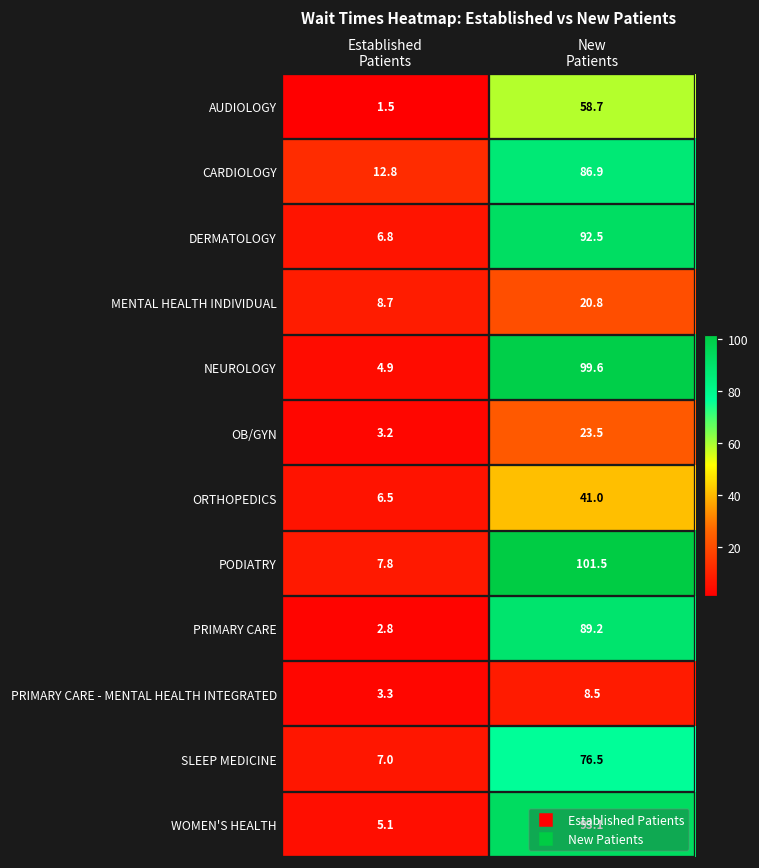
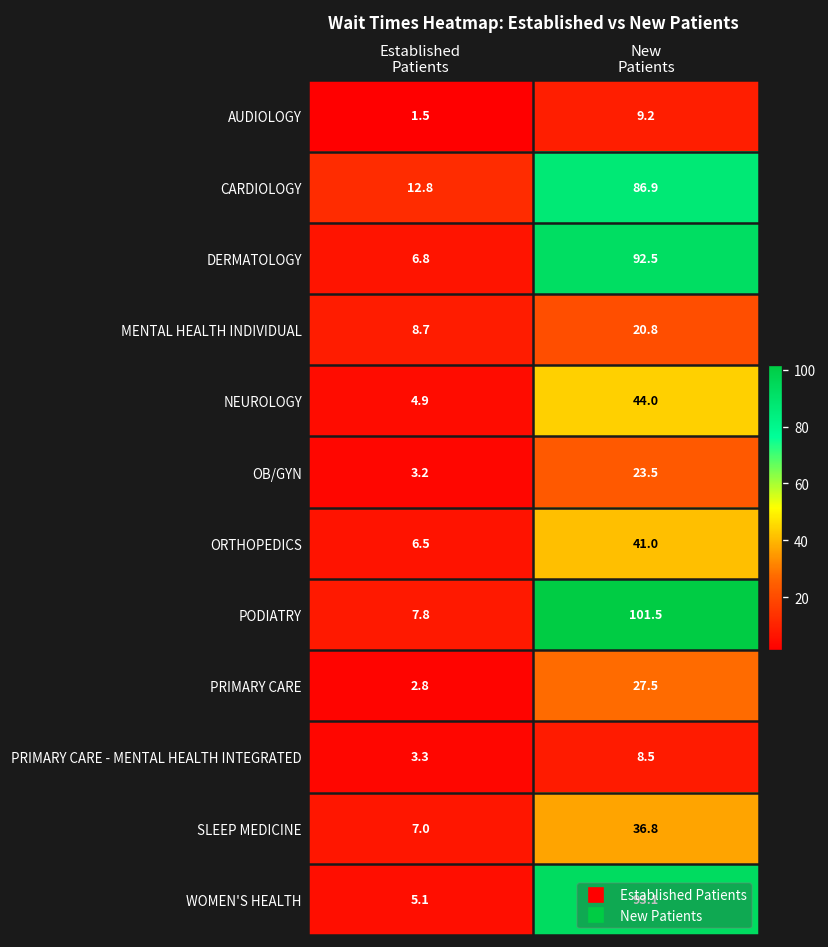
AUDIOLOGY, New Patients: 58.7 -> 9.2
NEUROLOGY, New Patients: 99.6 -> 44.0
PRIMARY CARE, New Patients: 89.2 -> 27.5
SLEEP MEDICINE, New Patients: 76.5 -> 36.8
